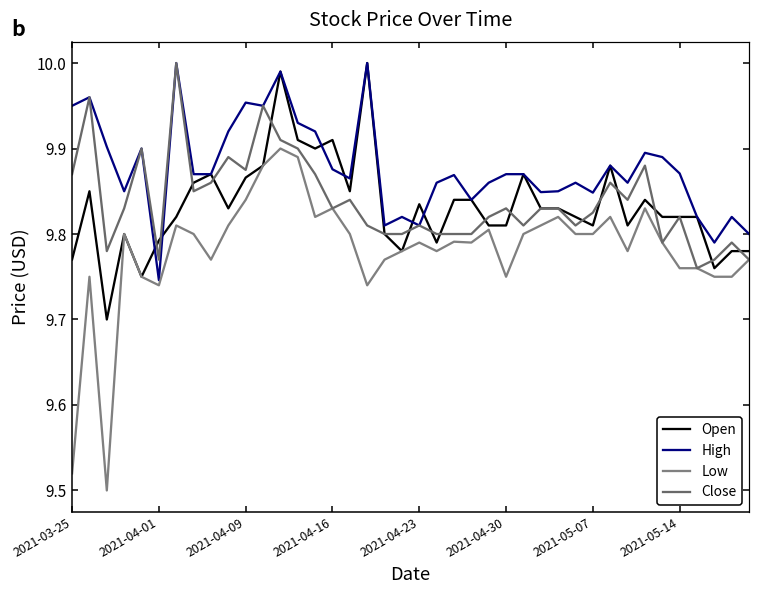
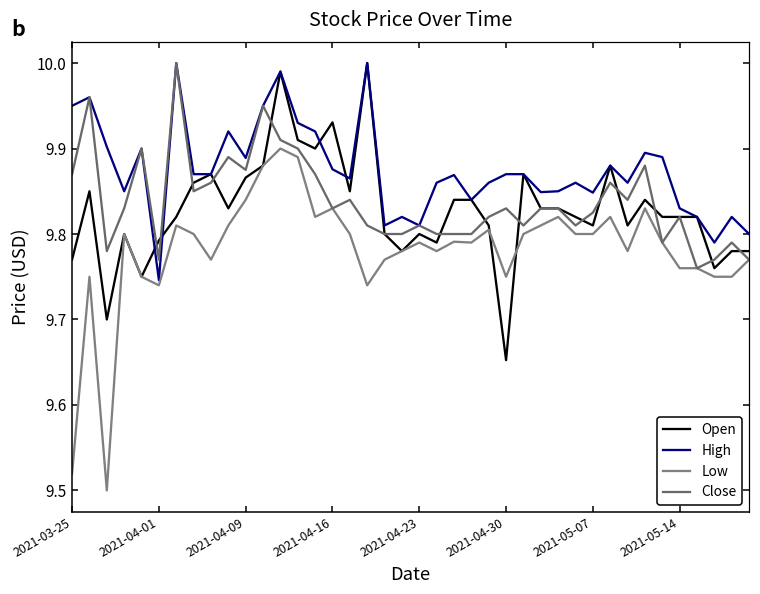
High, 2021-04-09: 9.95 -> 9.89
Open, 2021-04-16: 9.91 -> 9.93
Open, 2021-04-23: 9.83 -> 9.80
Open, 2021-04-30: 9.81 -> 9.65
High, 2021-05-14: 9.87 -> 9.83
